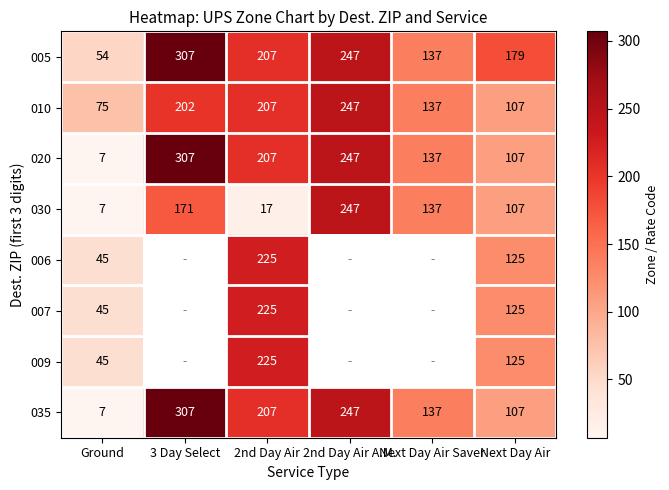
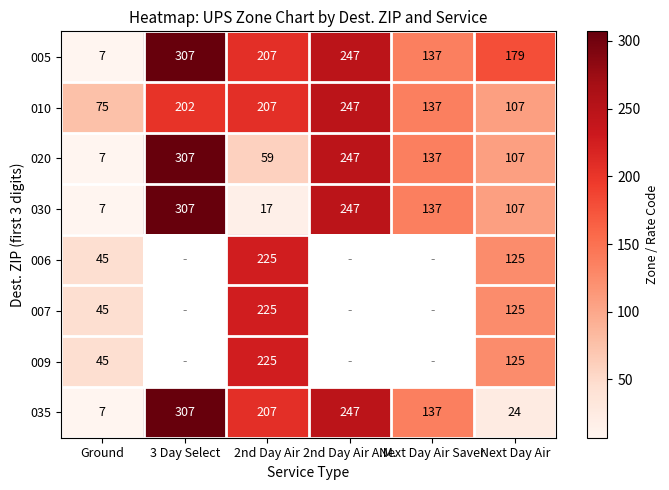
005, Ground: 54 -> 7
020, 2nd Day Air: 207 -> 59
030, 3 Day Select: 171 -> 307
035, Next Day Air: 107 -> 24
